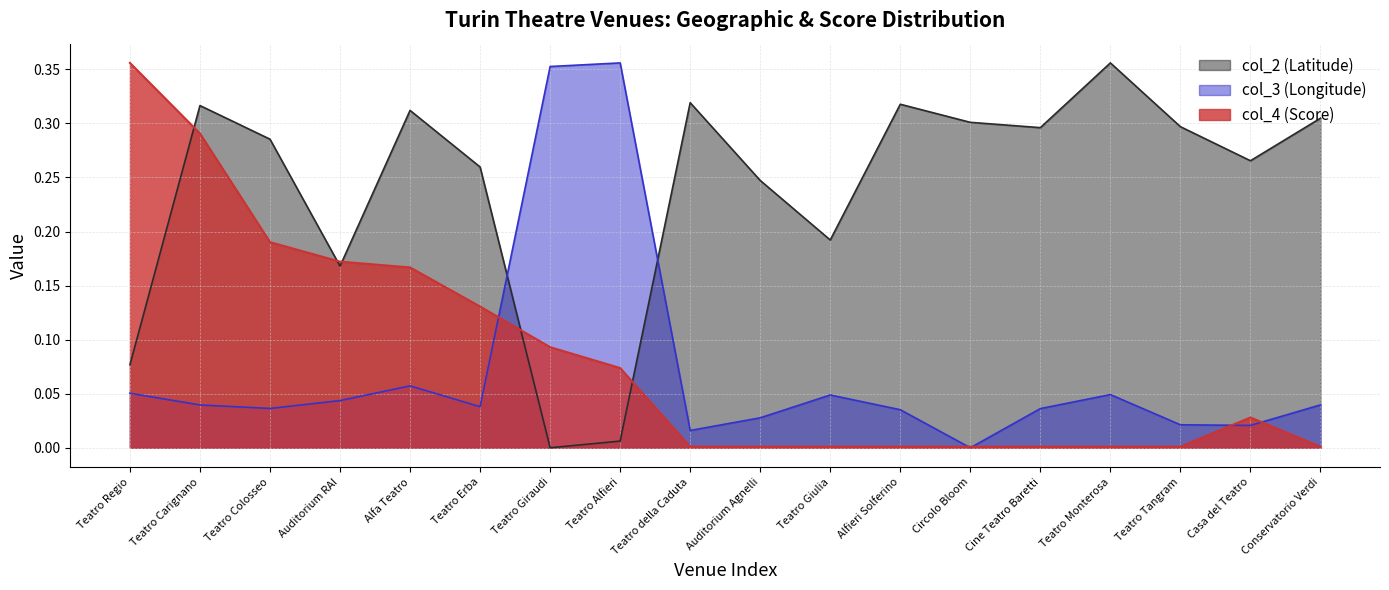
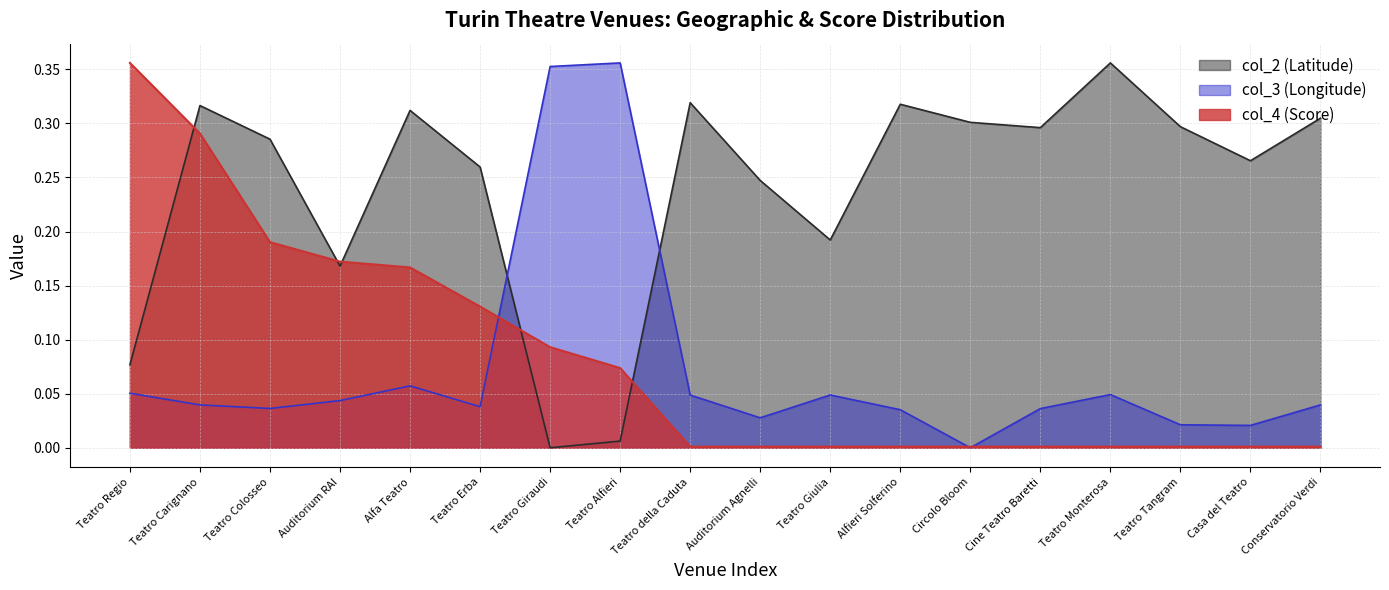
col_3 (Longitude), Teatro della Caduta: 0.016 -> 0.049
col_4 (Score), Casa del Teatro: 0.028 -> 0.001
